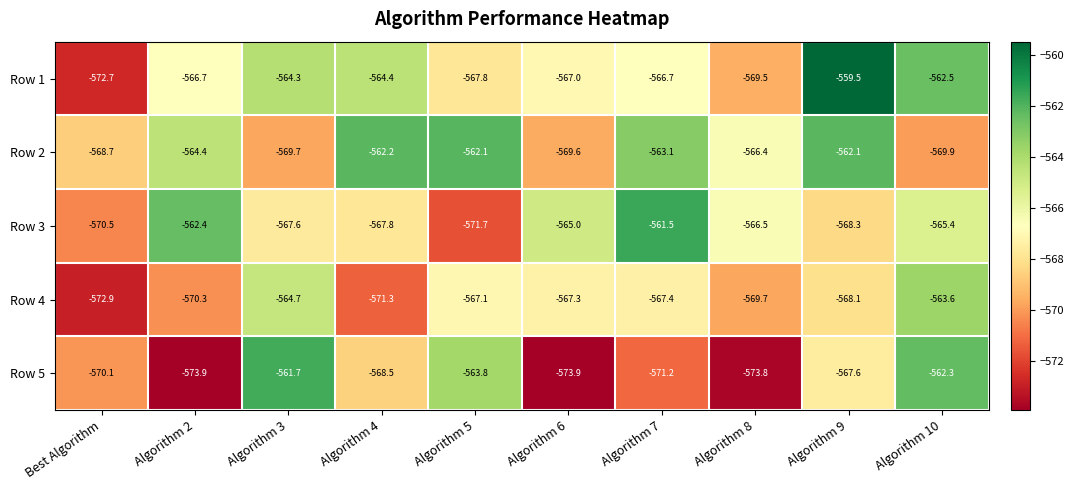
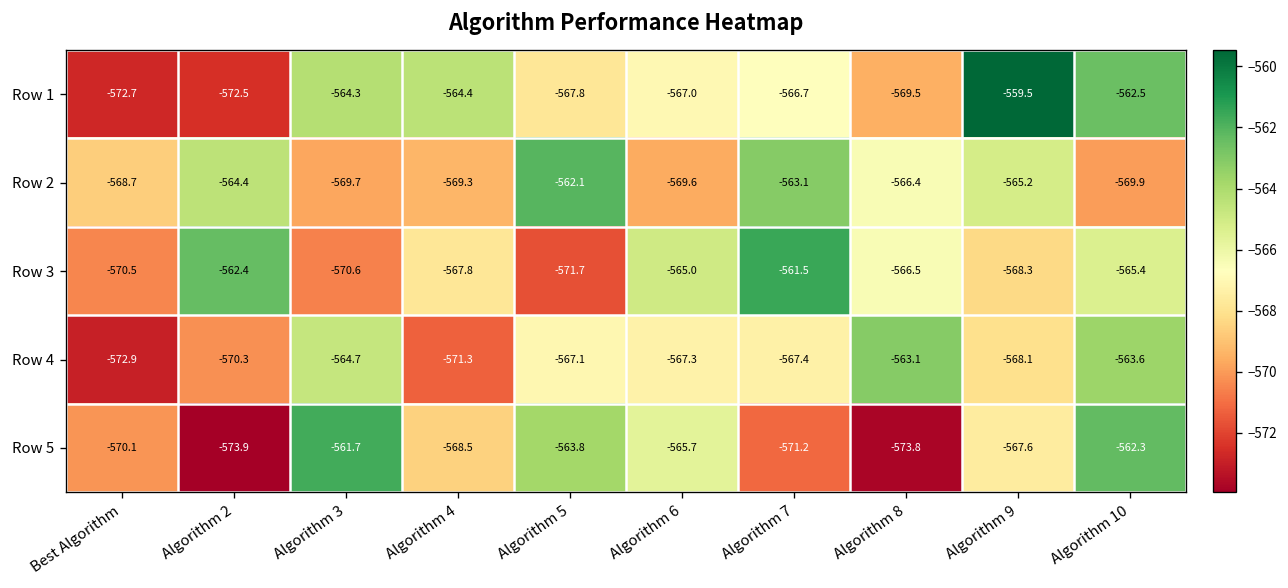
Row 1, Algorithm 2: -566.7 -> -572.5
Row 2, Algorithm 4: -562.2 -> -569.3
Row 2, Algorithm 9: -562.1 -> -565.2
Row 3, Algorithm 3: -567.6 -> -570.6
Row 4, Algorithm 8: -569.7 -> -563.1
Row 5, Algorithm 6: -573.9 -> -565.7
